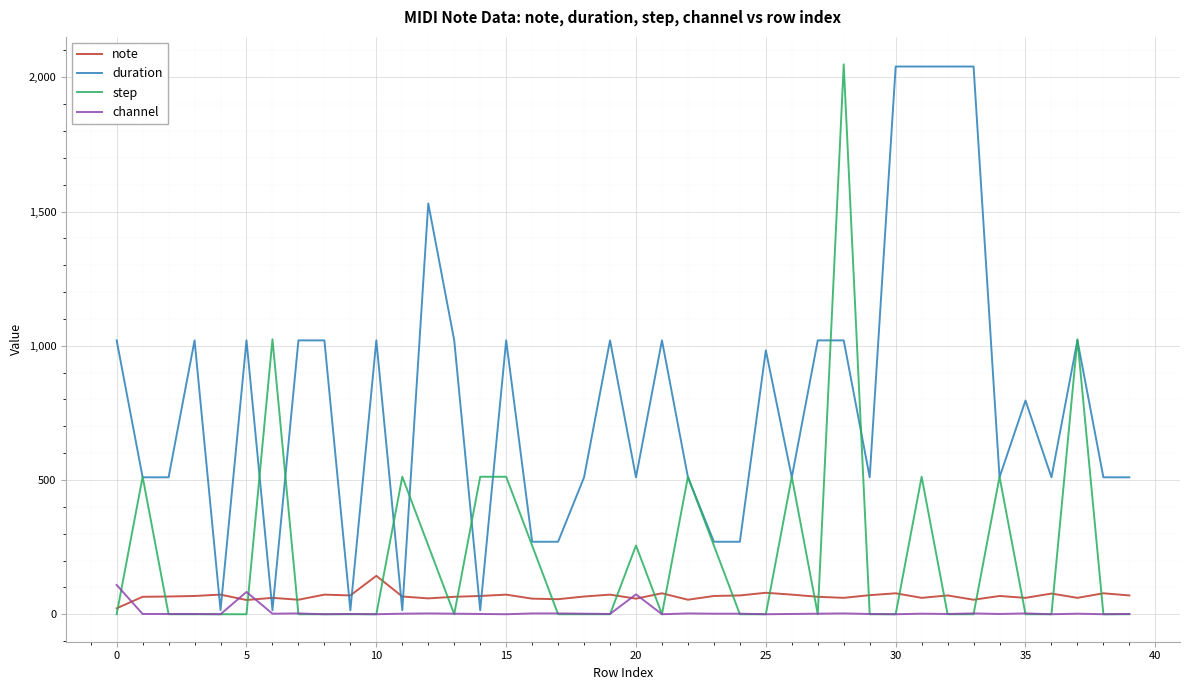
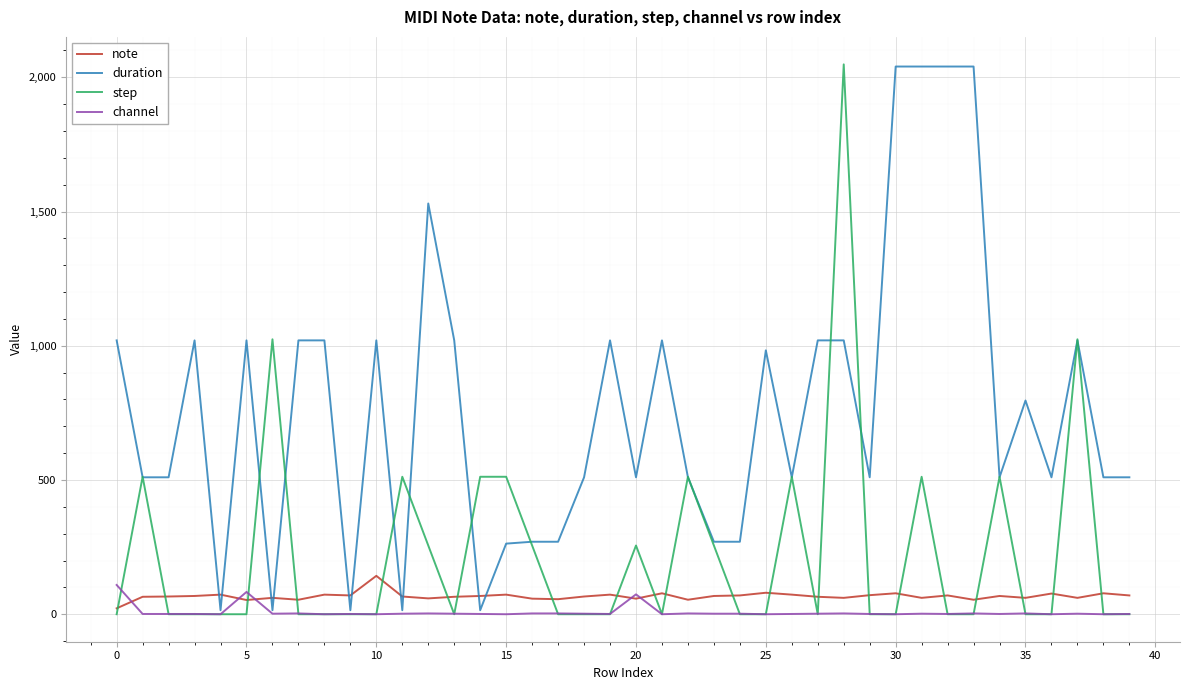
duration, 15: 1,020 -> 260
